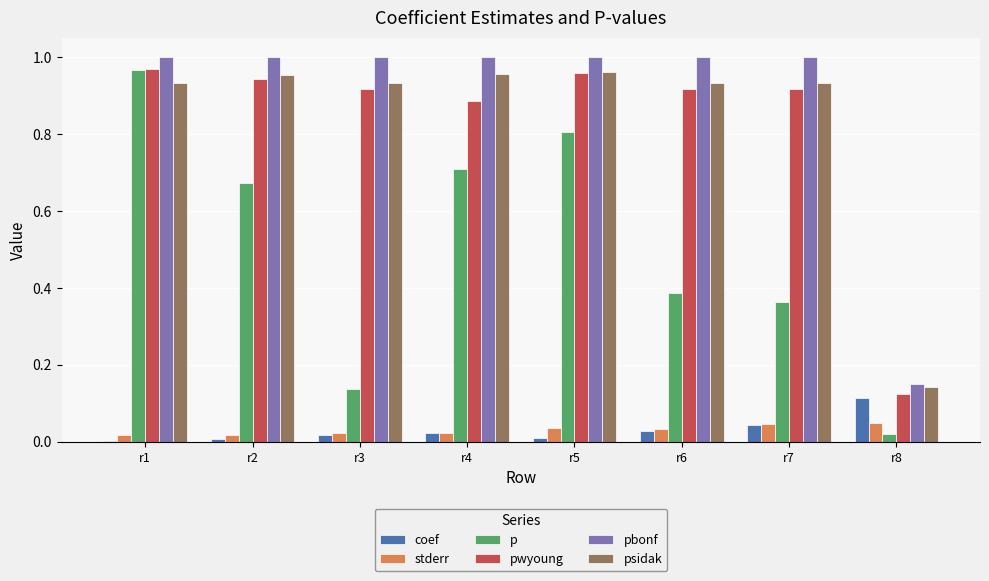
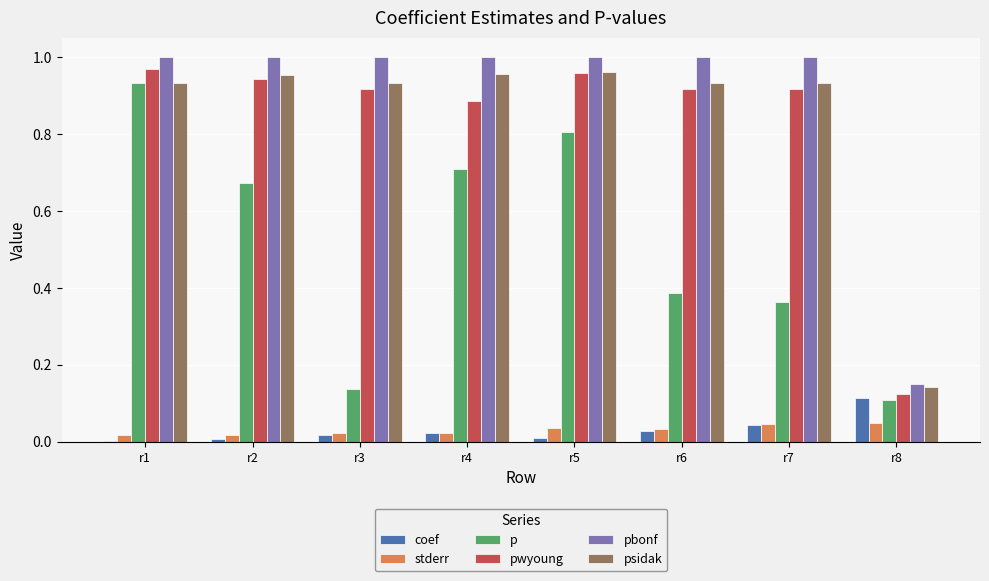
p, r1: 0.96 -> 0.93
p, r8: 0.02 -> 0.11
